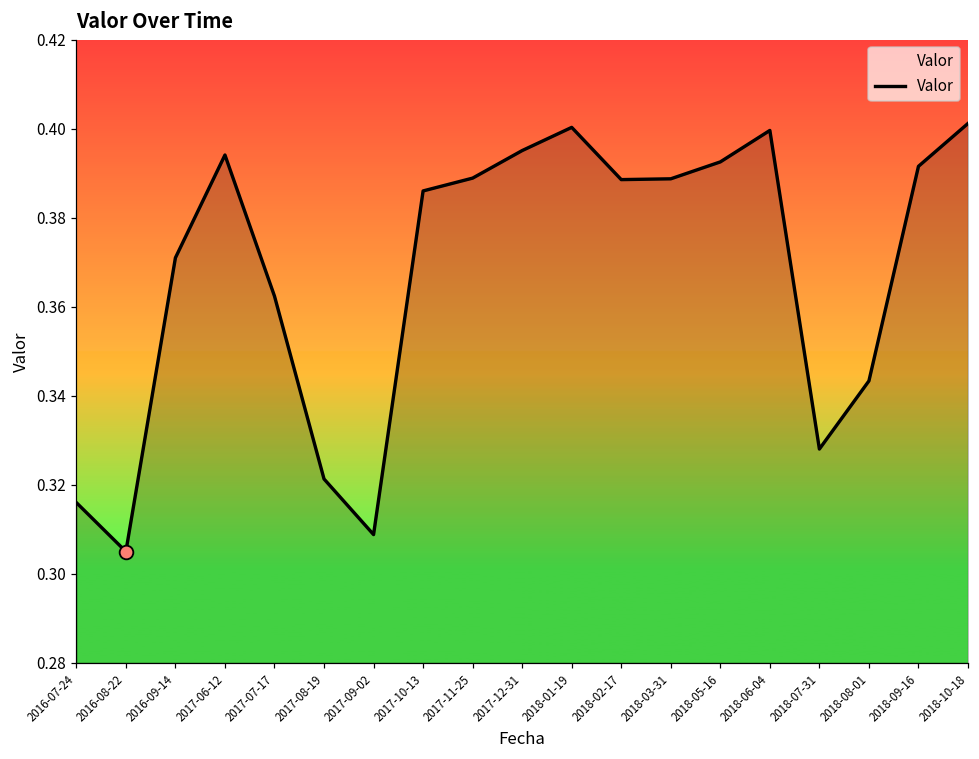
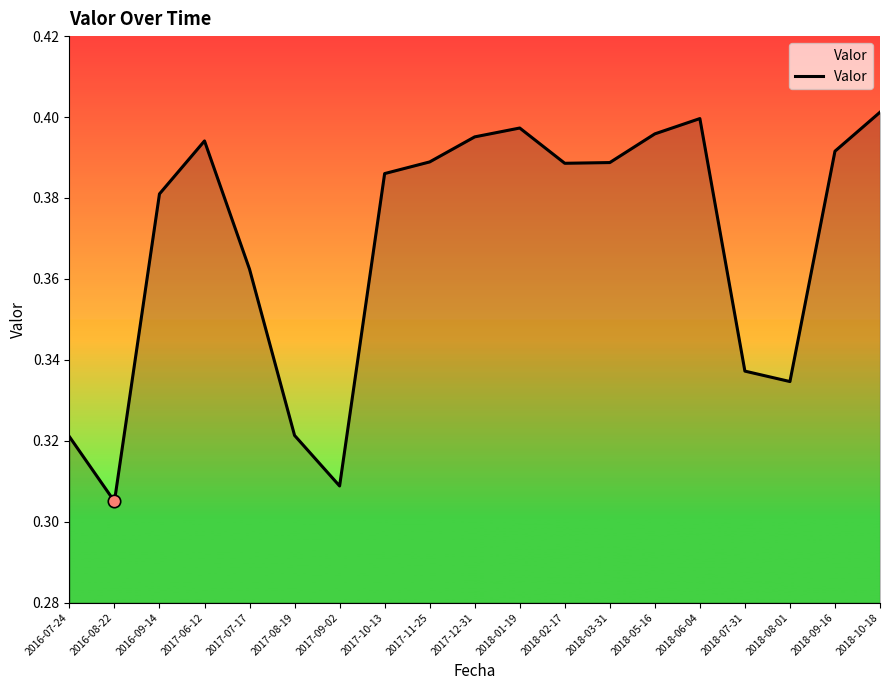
Valor, 2016-07-24: 0.316 -> 0.321
Valor, 2016-09-14: 0.371 -> 0.381
Valor, 2018-01-19: 0.400 -> 0.397
Valor, 2018-05-16: 0.393 -> 0.396
Valor, 2018-07-31: 0.328 -> 0.337
Valor, 2018-08-01: 0.343 -> 0.335
